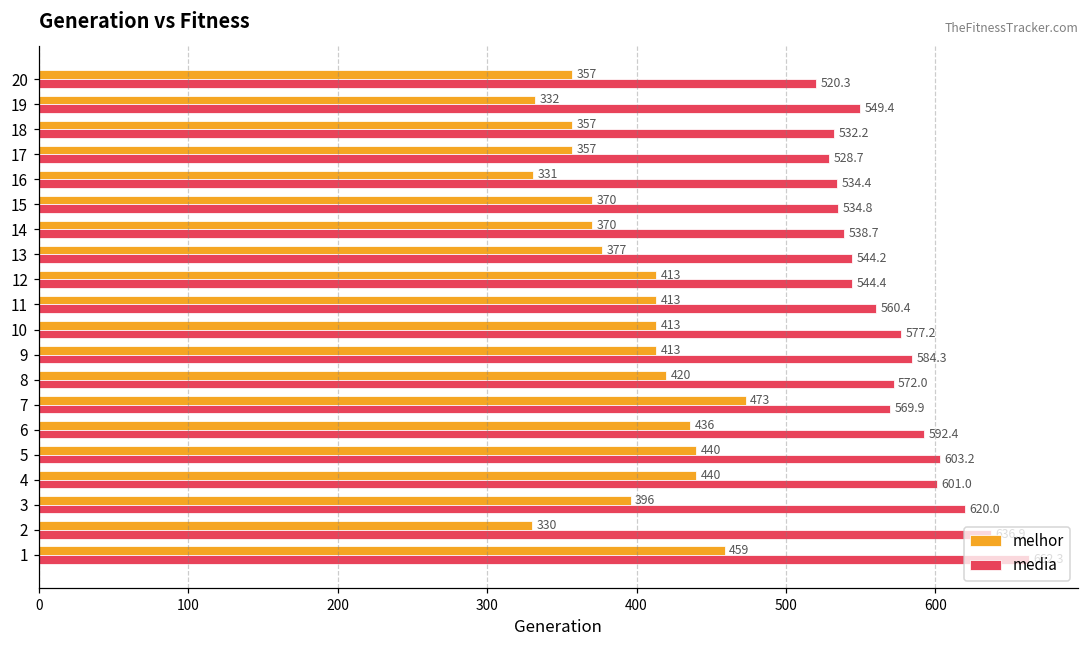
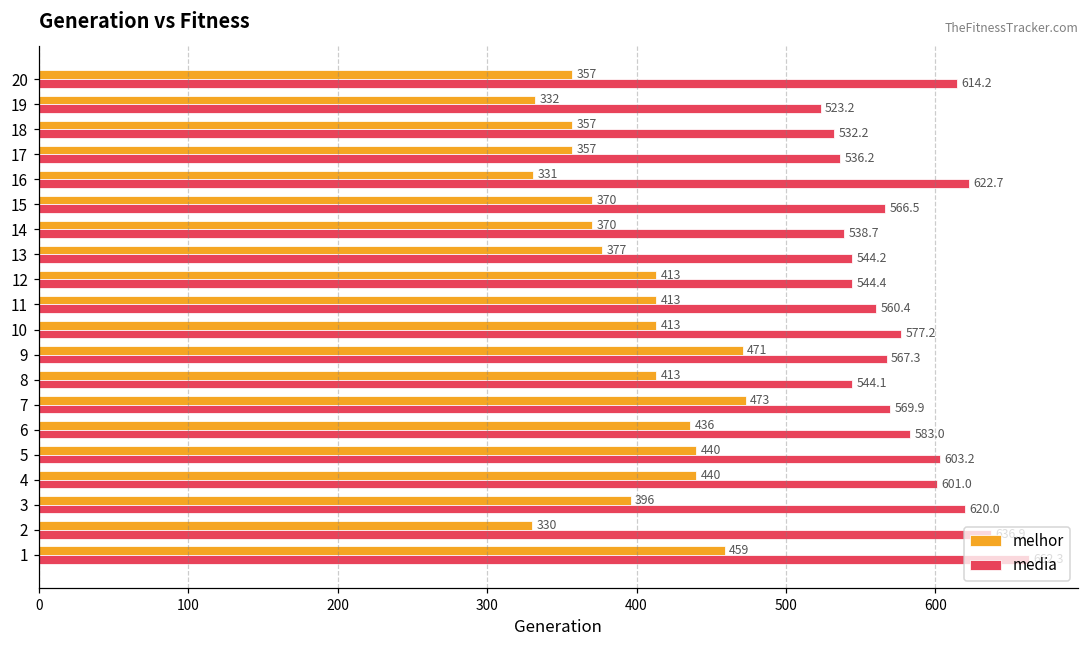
media, 20: 520.3 -> 614.2
media, 19: 549.4 -> 523.2
media, 17: 528.7 -> 536.2
media, 16: 534.4 -> 622.7
media, 15: 534.8 -> 566.5
melhor, 9: 413 -> 471
media, 9: 584.3 -> 567.3
melhor, 8: 420 -> 413
media, 8: 572.0 -> 544.1
media, 6: 592.4 -> 583.0
